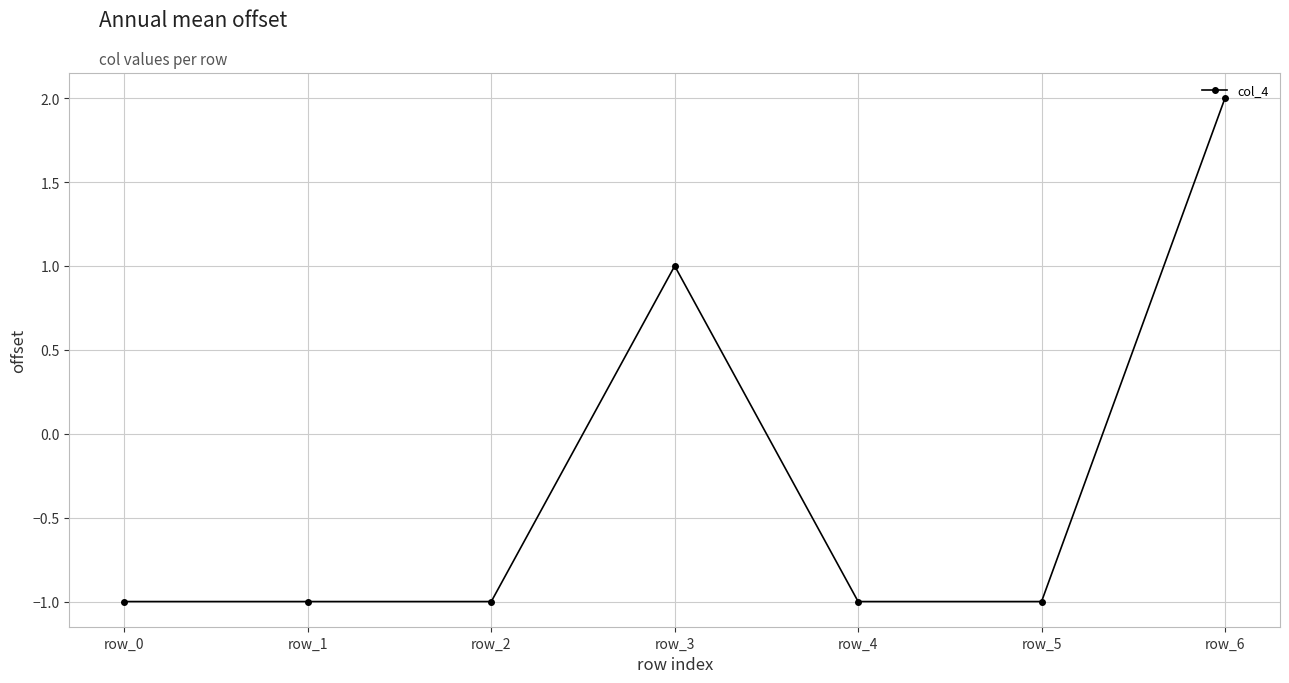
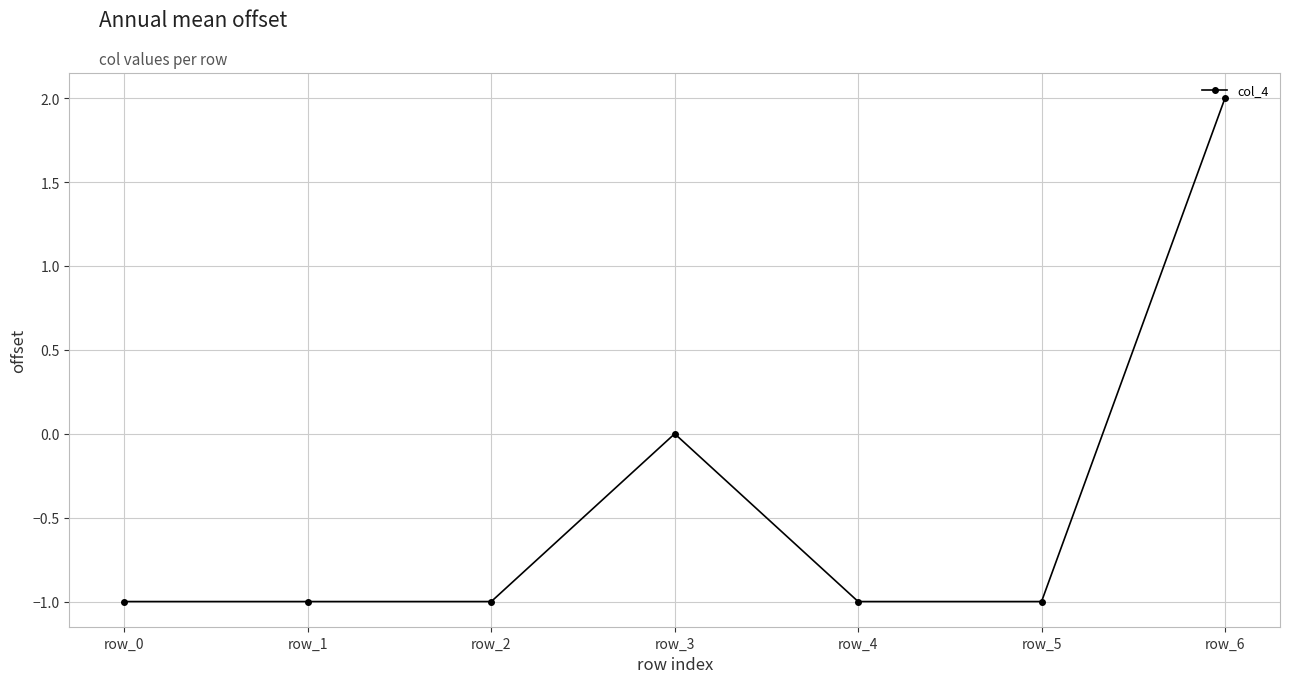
row_3: 1 -> 0
